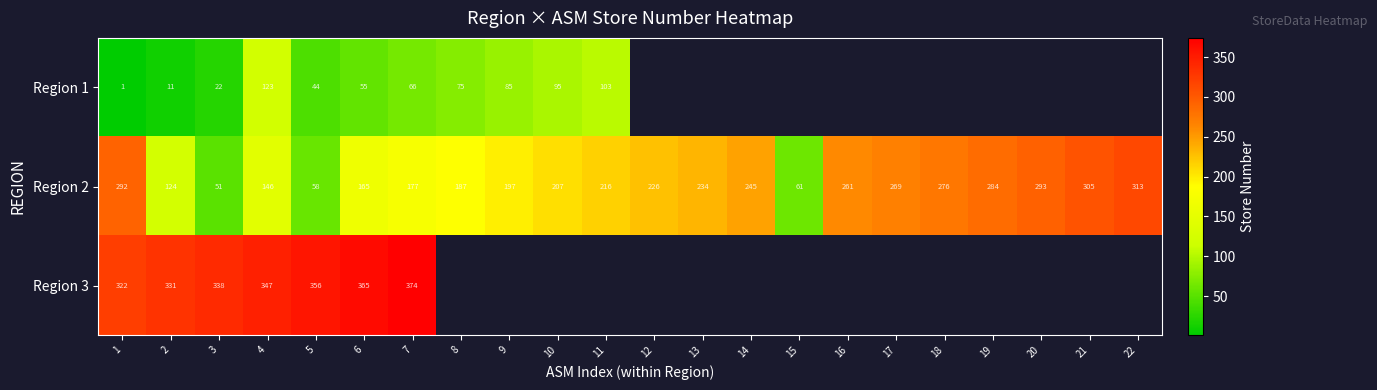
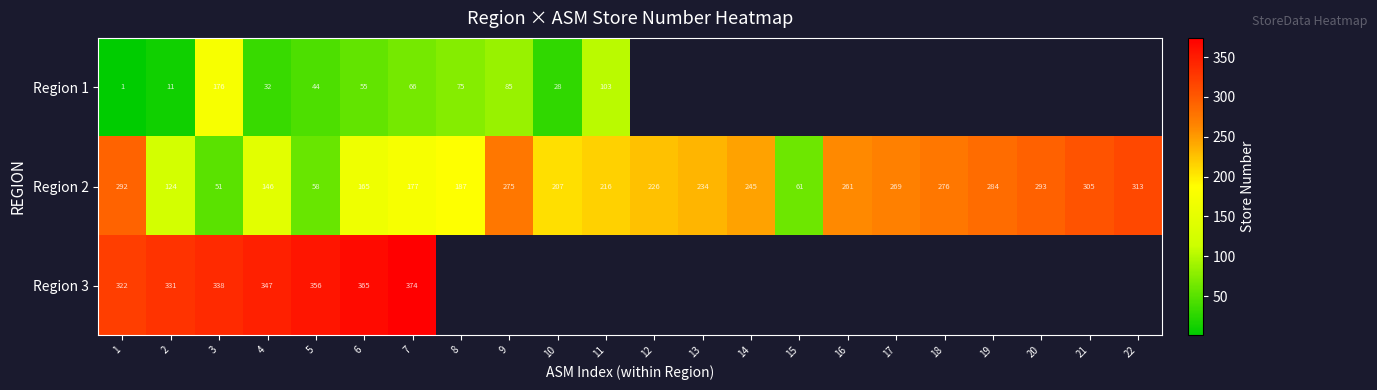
Region 1, 3: 22 -> 176
Region 1, 4: 123 -> 32
Region 1, 10: 95 -> 28
Region 2, 9: 197 -> 275
